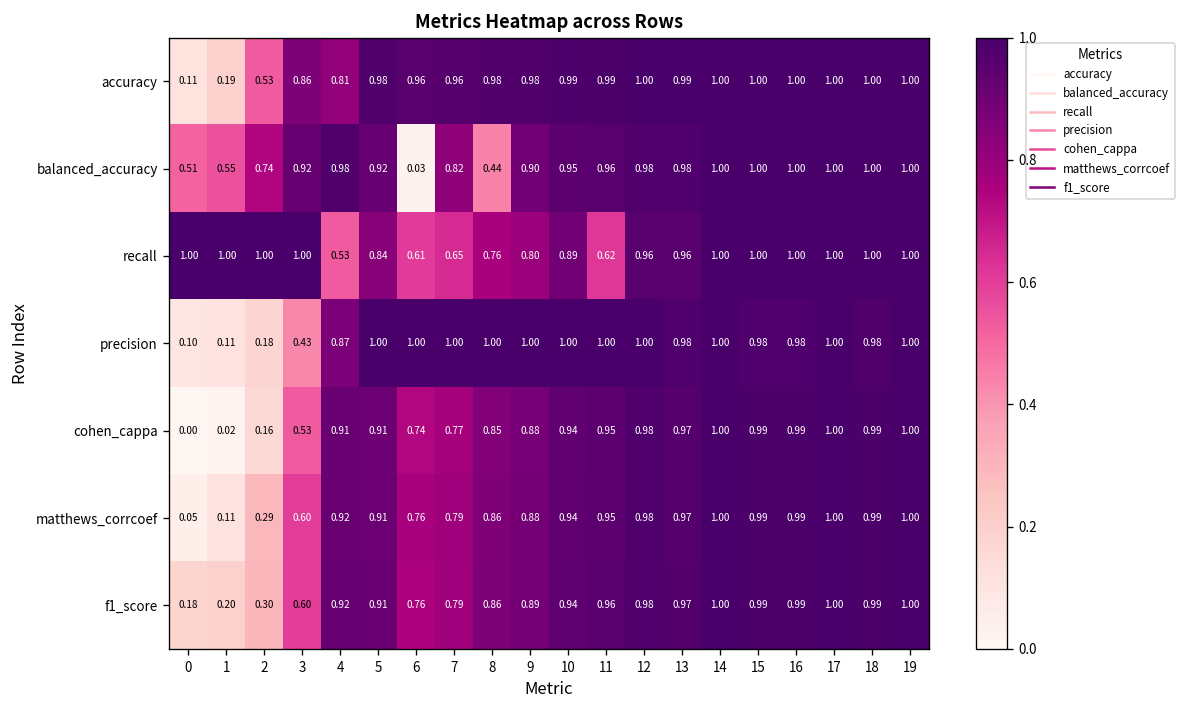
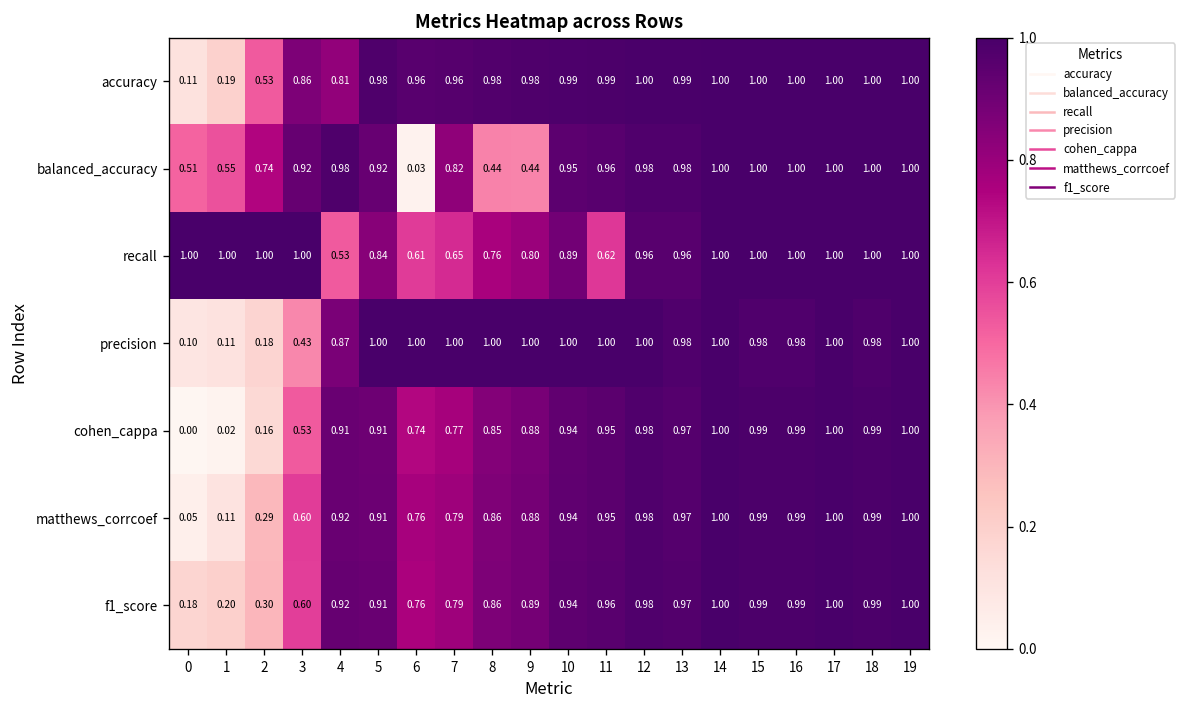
balanced_accuracy, 9: 0.90 -> 0.44
